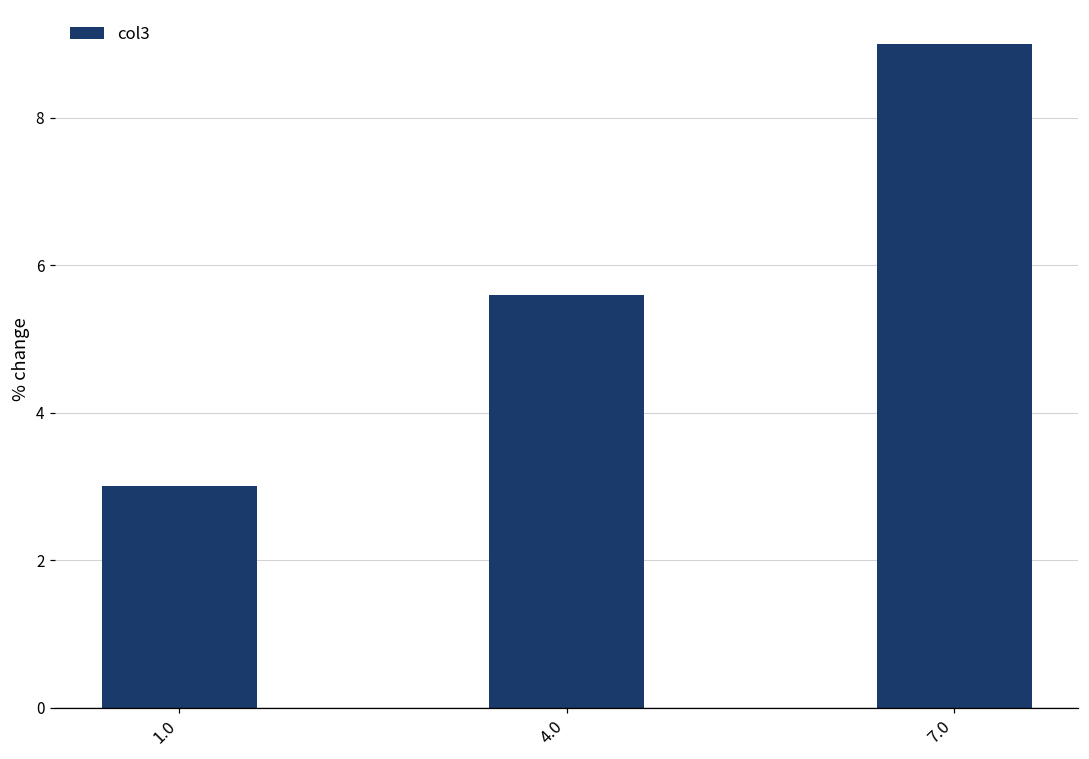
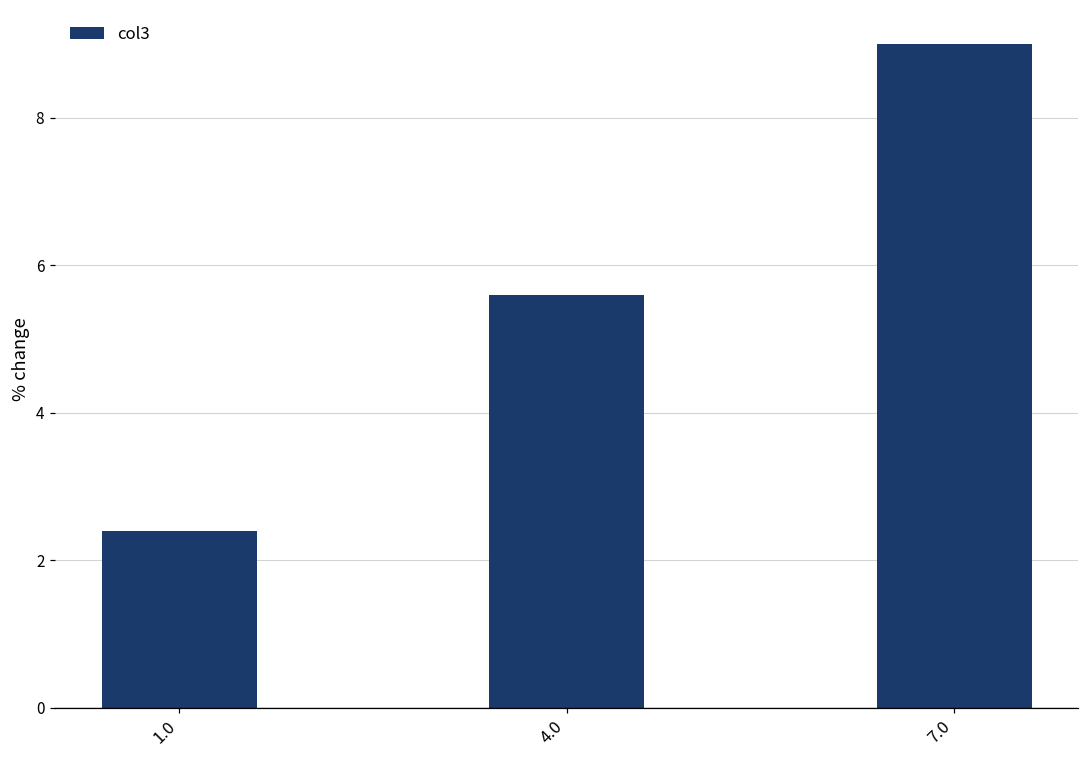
1.0: 3.0 -> 2.4
